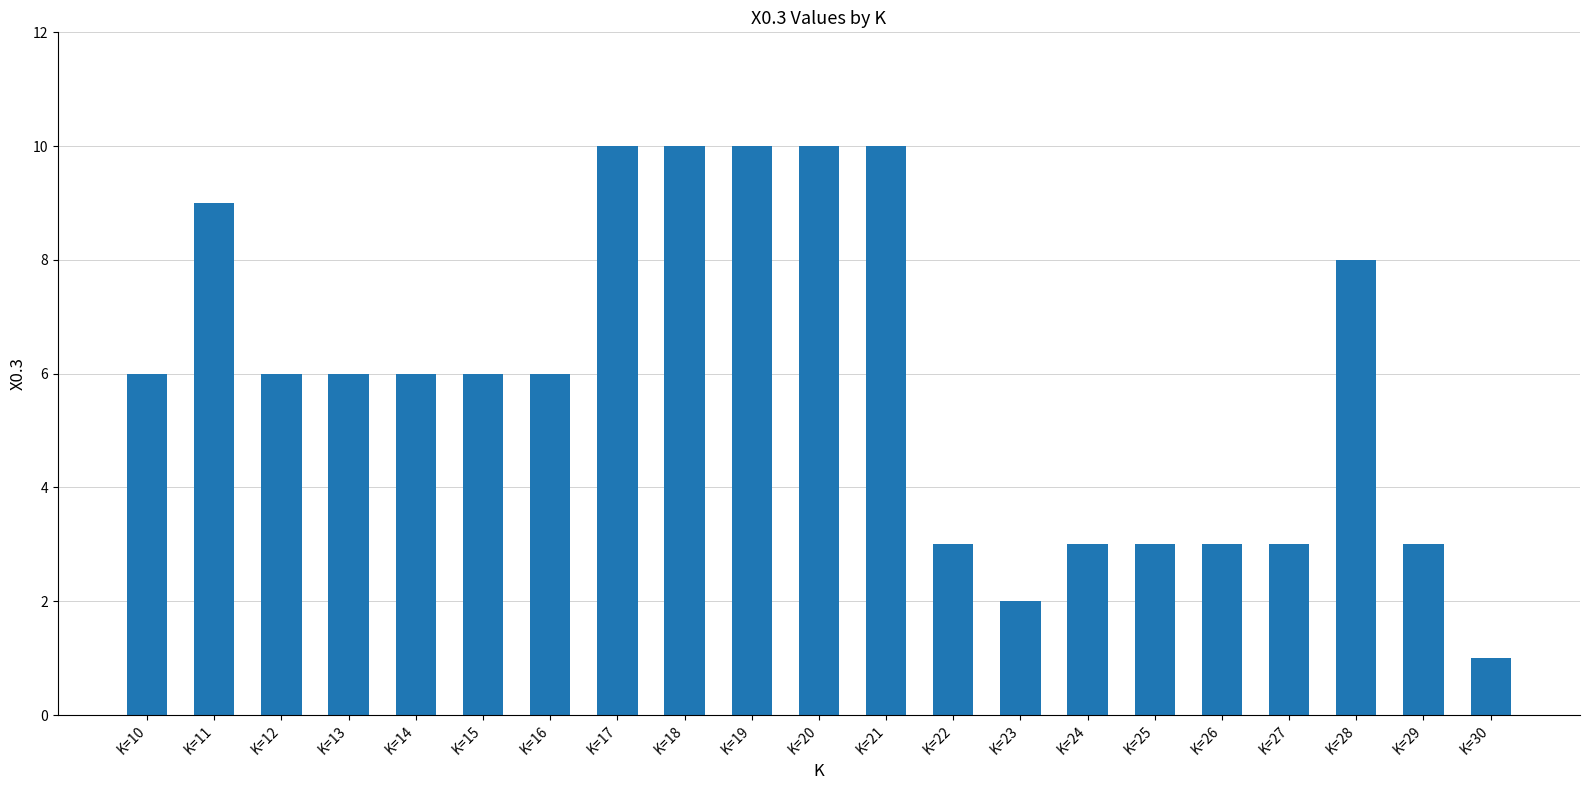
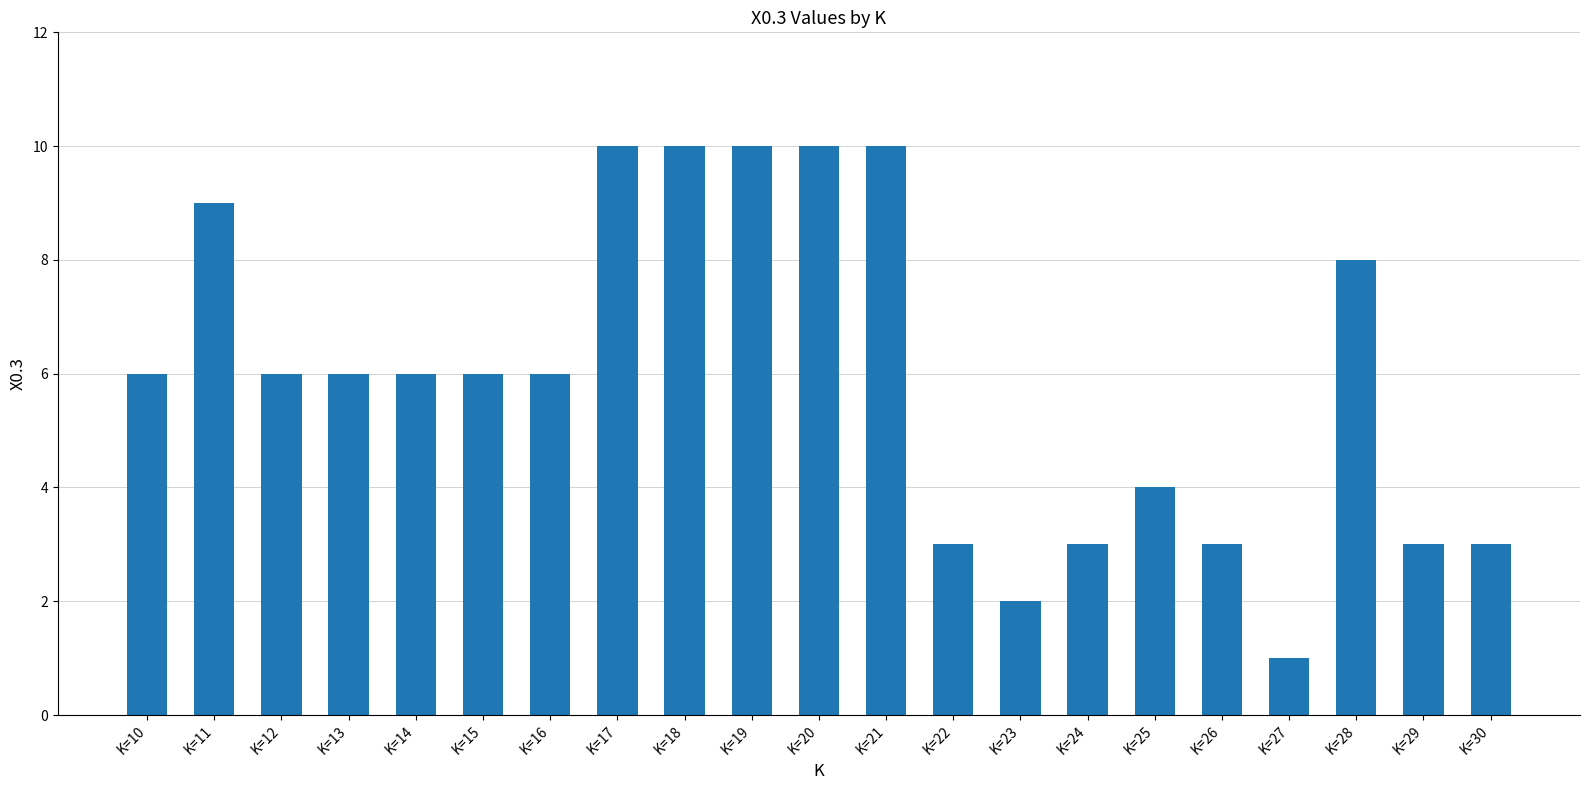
K=25: 3 -> 4
K=27: 3 -> 1
K=30: 1 -> 3
